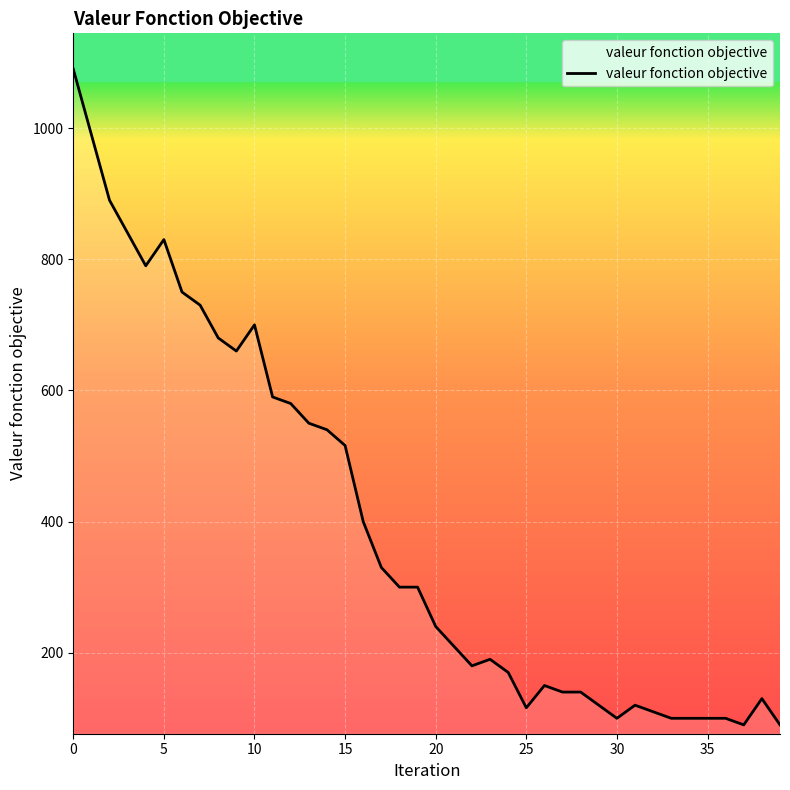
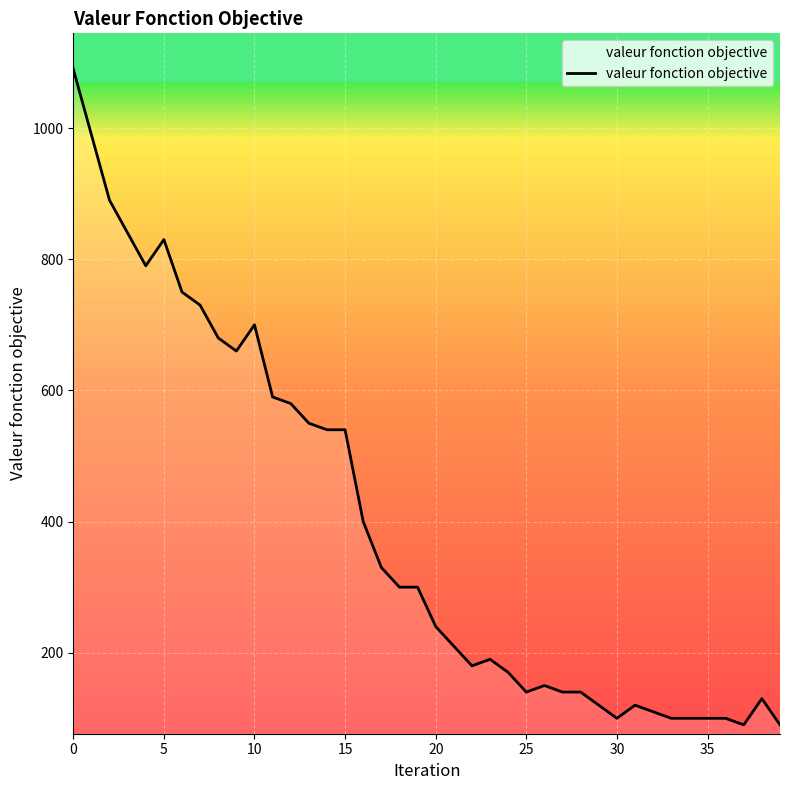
15: 520 -> 540
25: 120 -> 140
